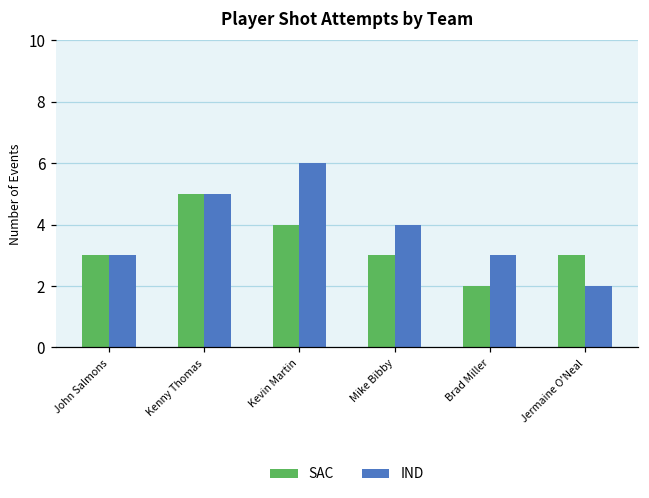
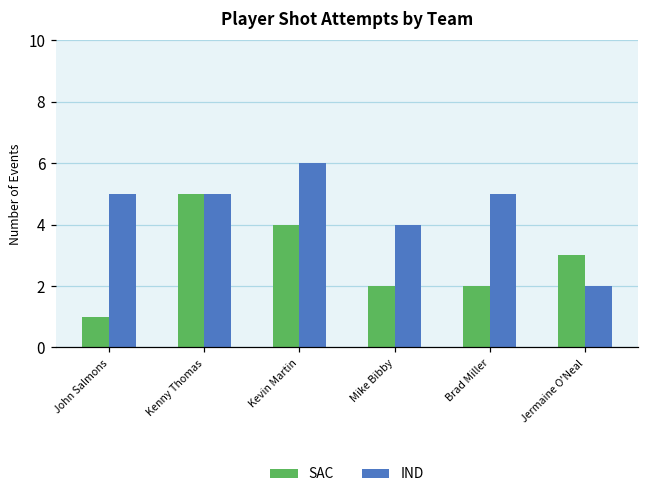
SAC, John Salmons: 3 -> 1
IND, John Salmons: 3 -> 5
SAC, Mike Bibby: 3 -> 2
IND, Brad Miller: 3 -> 5
